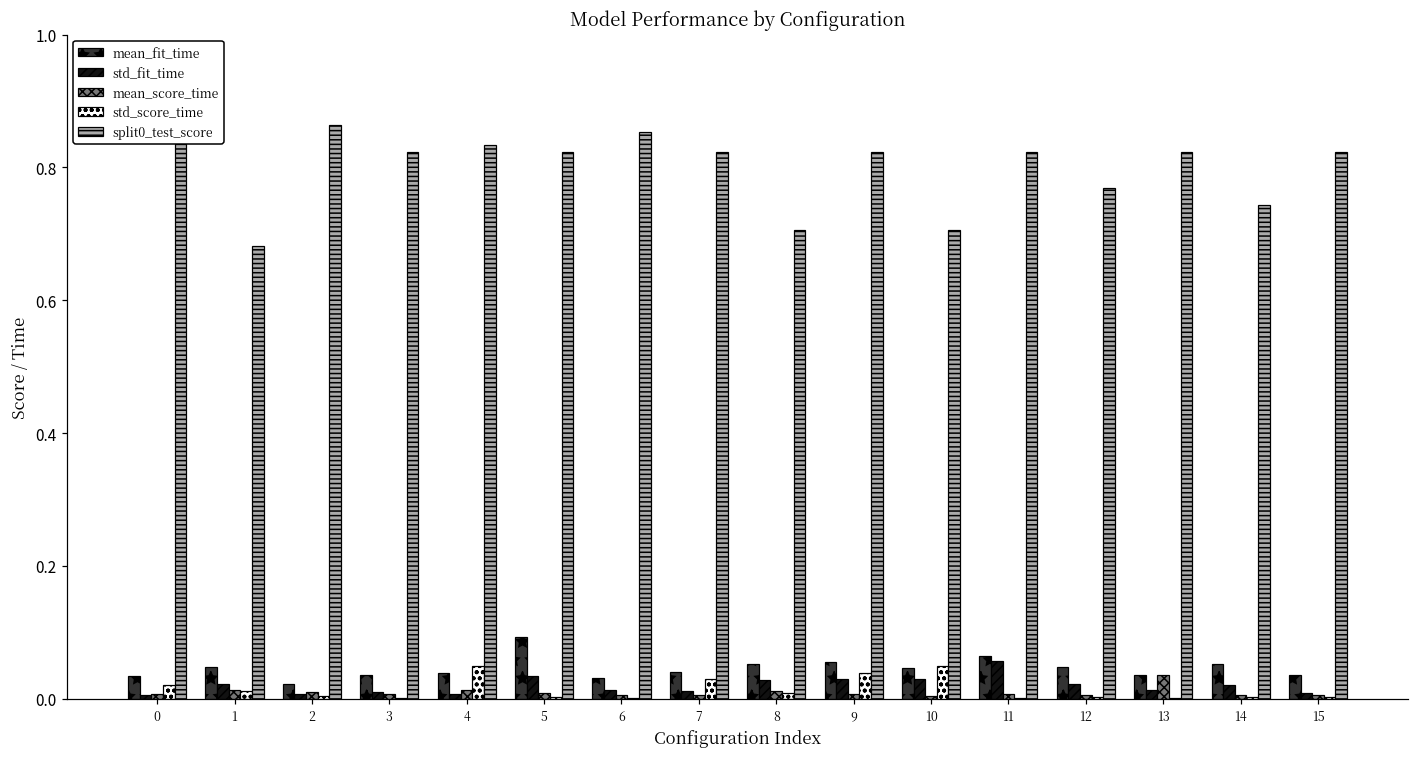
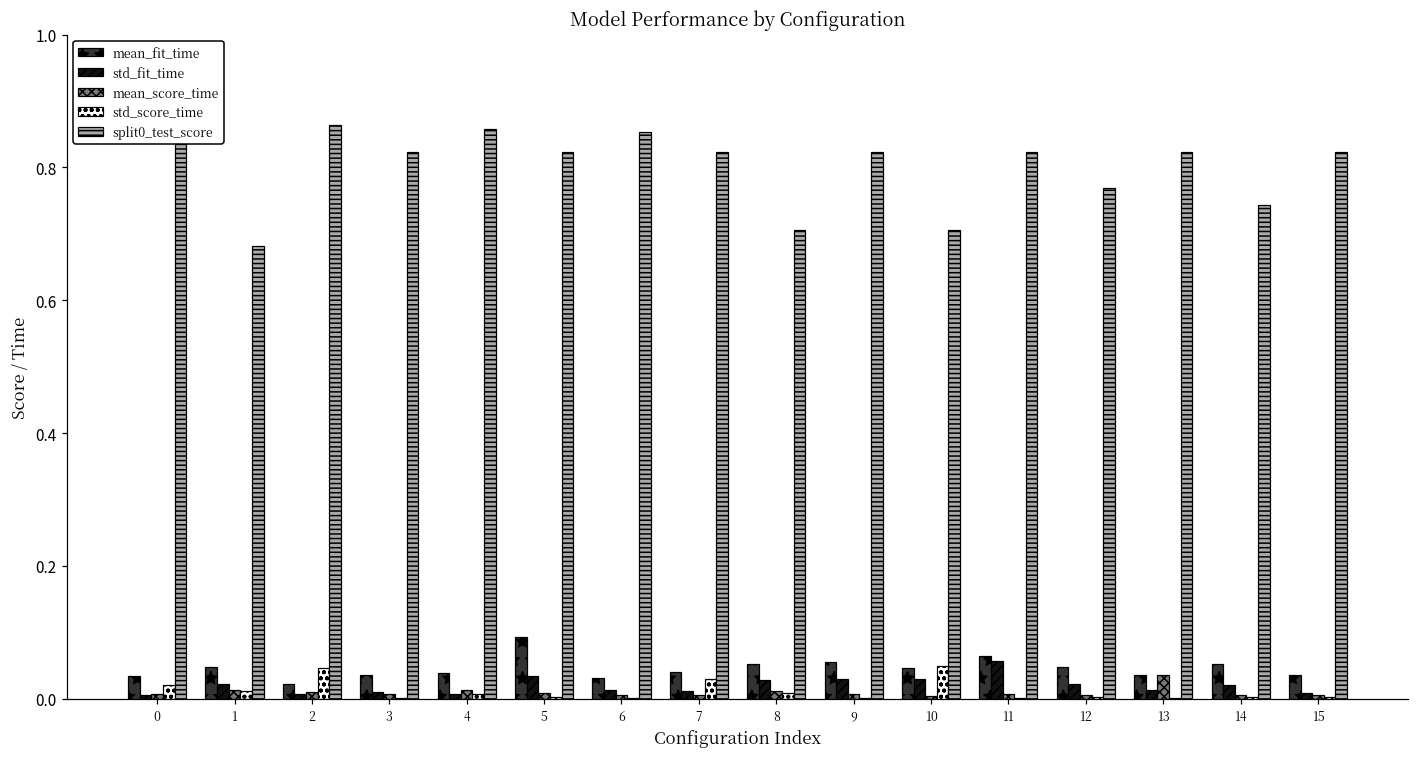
std_score_time, 2: 0.00 -> 0.05
std_score_time, 4: 0.05 -> 0.01
split0_test_score, 4: 0.83 -> 0.86
std_score_time, 9: 0.04 -> 0.00
